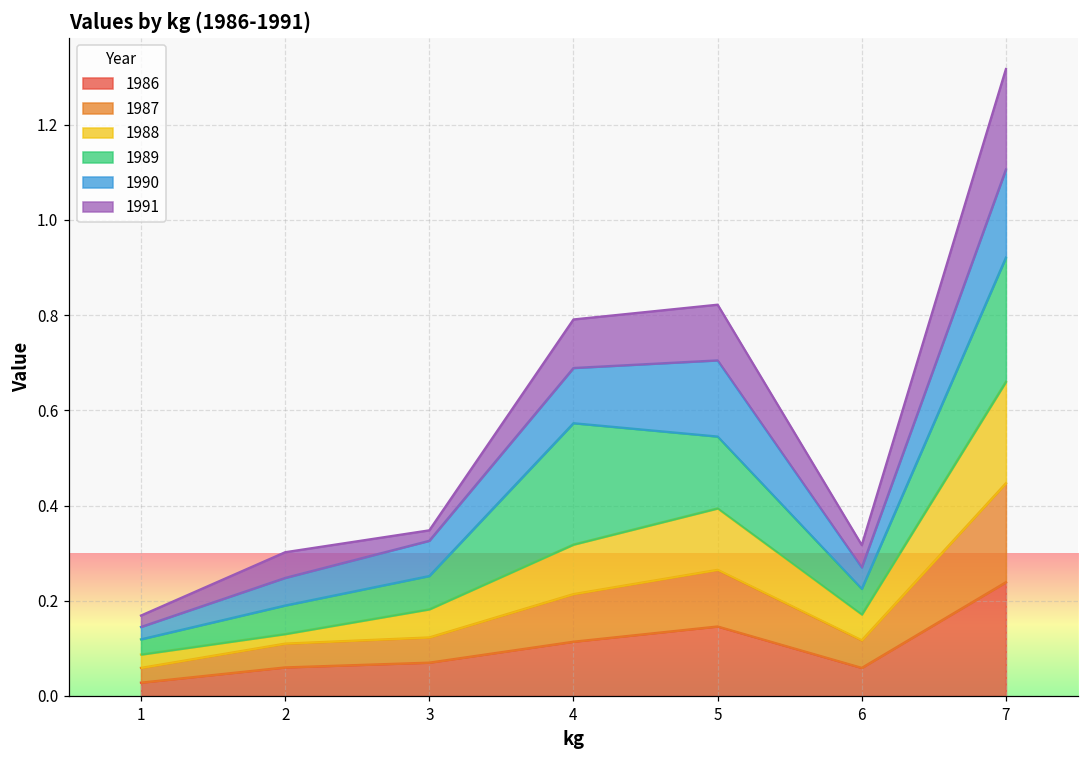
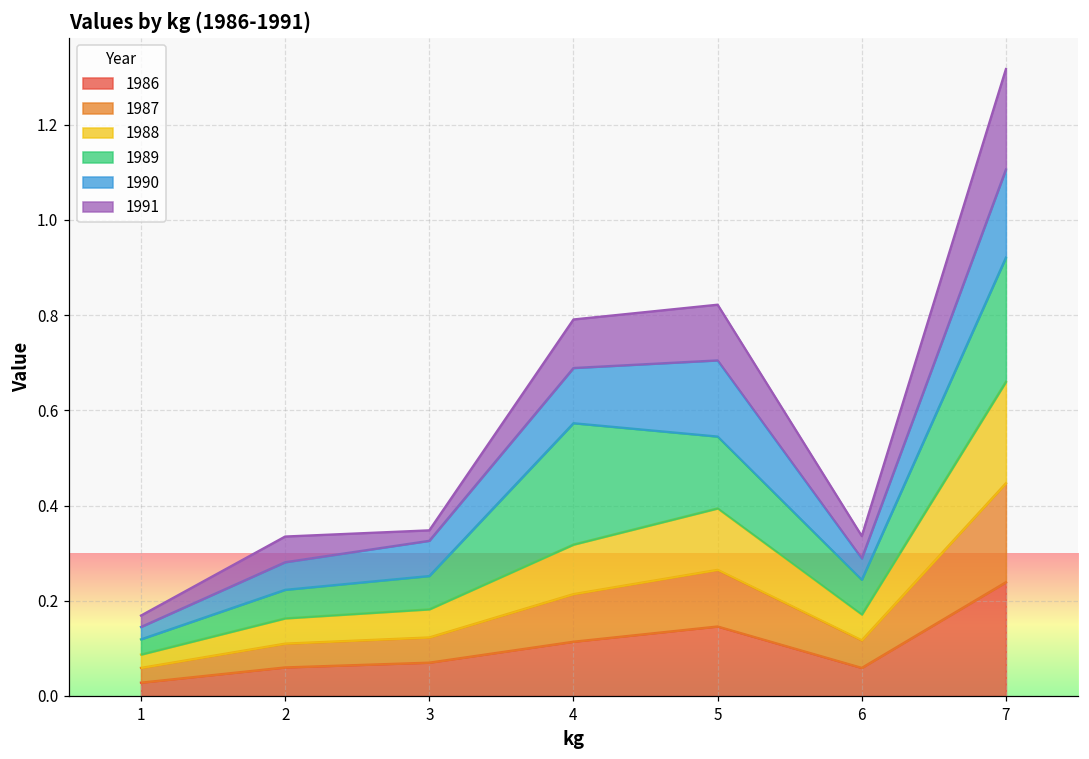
1988, 2: 0.02 -> 0.05
1989, 6: 0.05 -> 0.07
